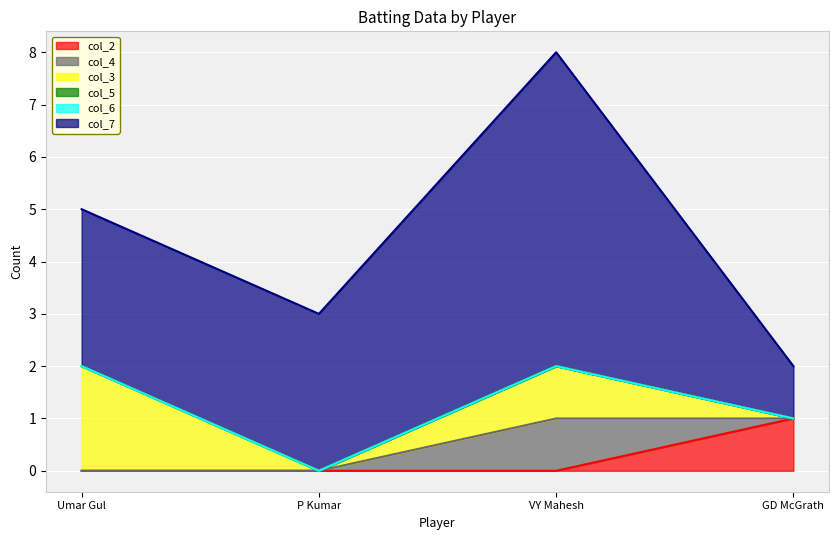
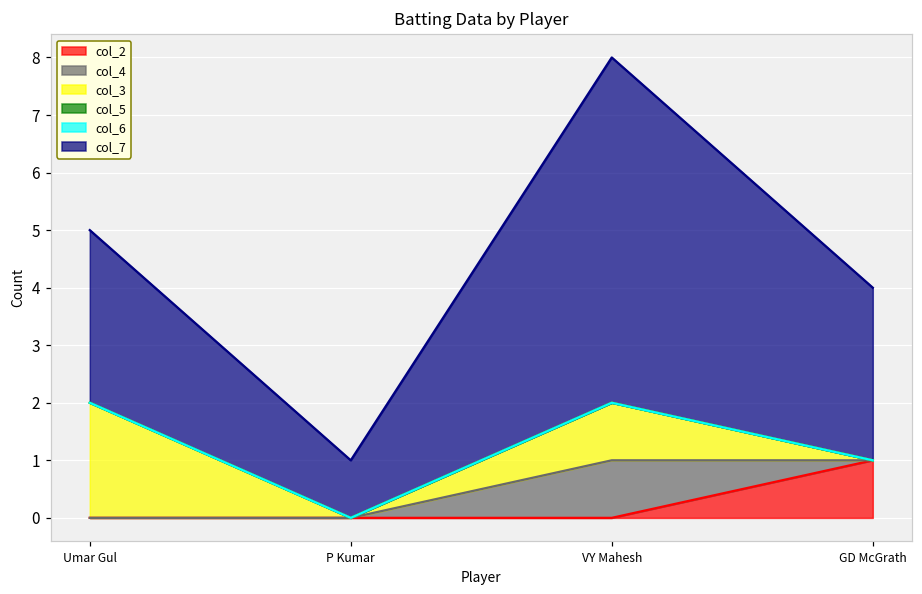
col_7, P Kumar: 3 -> 1
col_7, GD McGrath: 1 -> 3
